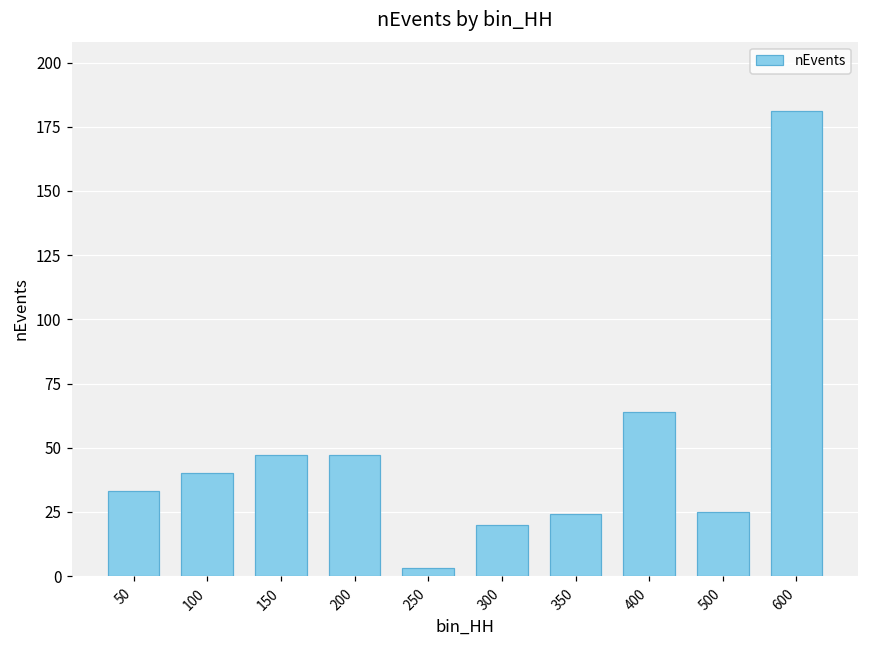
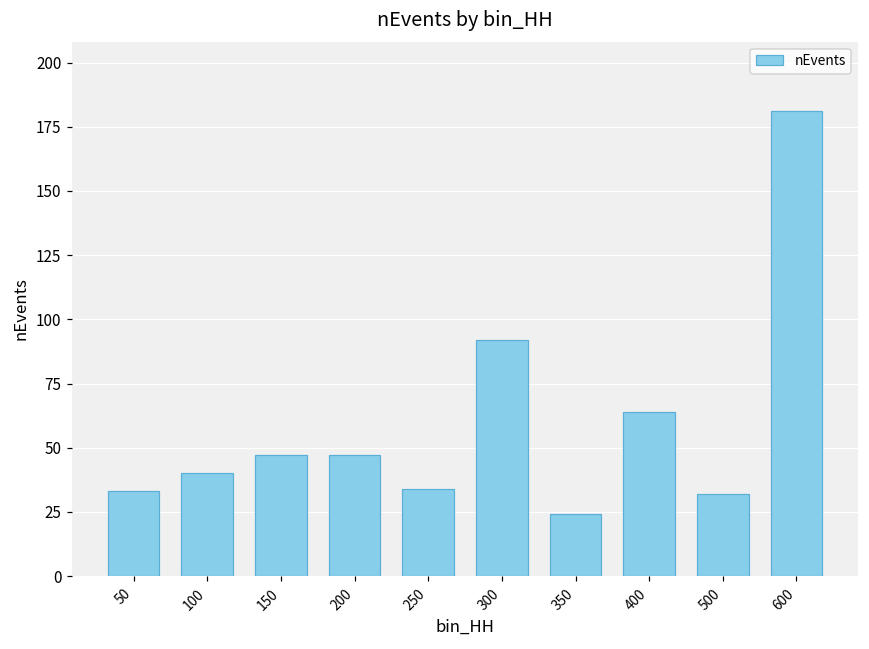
250: 3 -> 34
300: 20 -> 92
500: 25 -> 32
